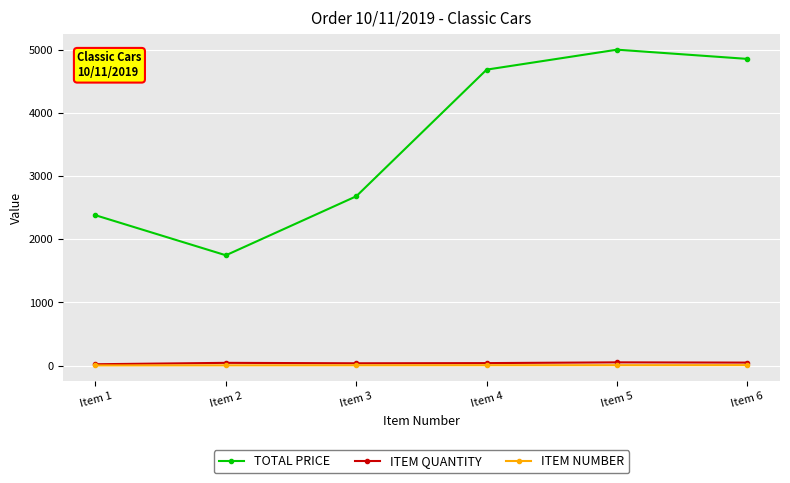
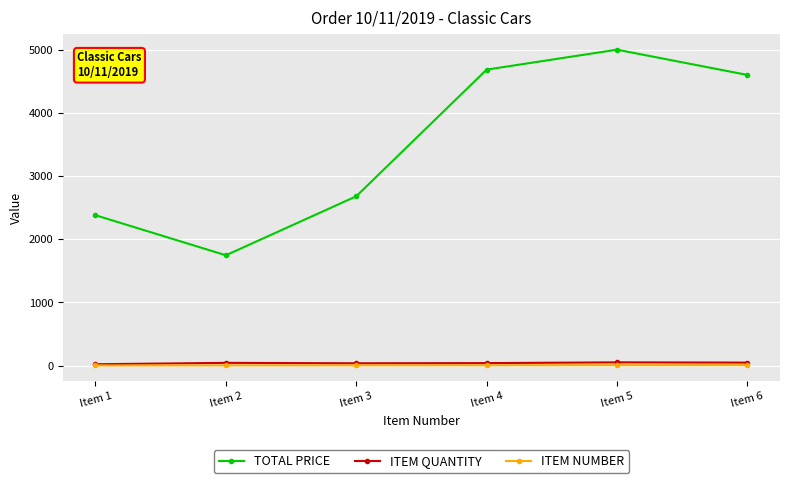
TOTAL PRICE, Item 6: 4900 -> 4600
